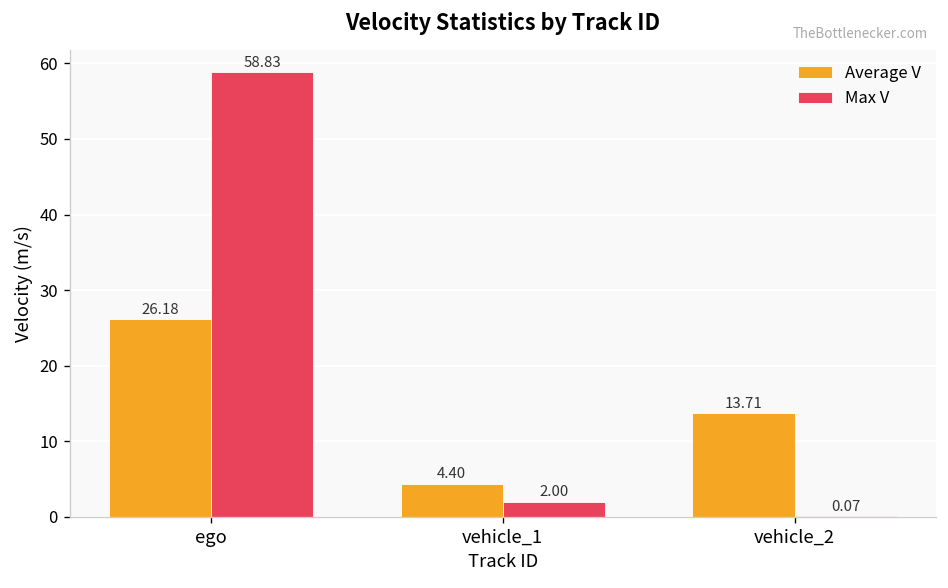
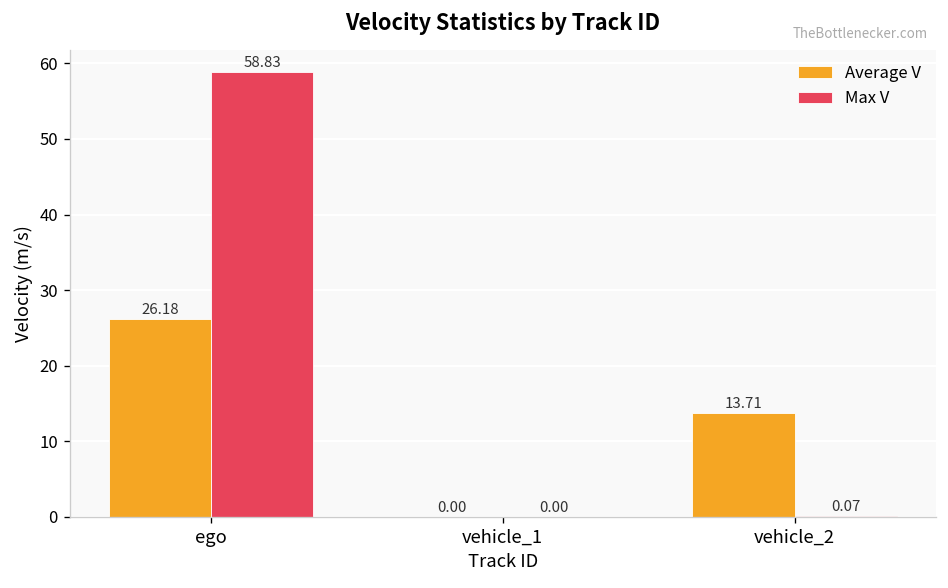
Average V, vehicle_1: 4.40 -> 0.00
Max V, vehicle_1: 2.00 -> 0.00
